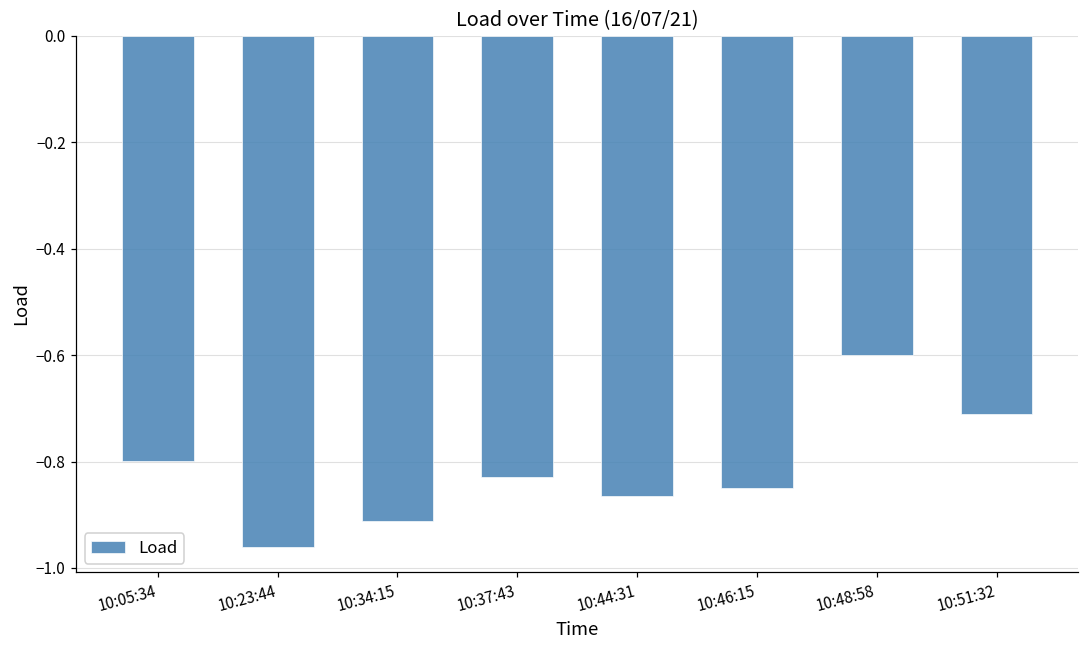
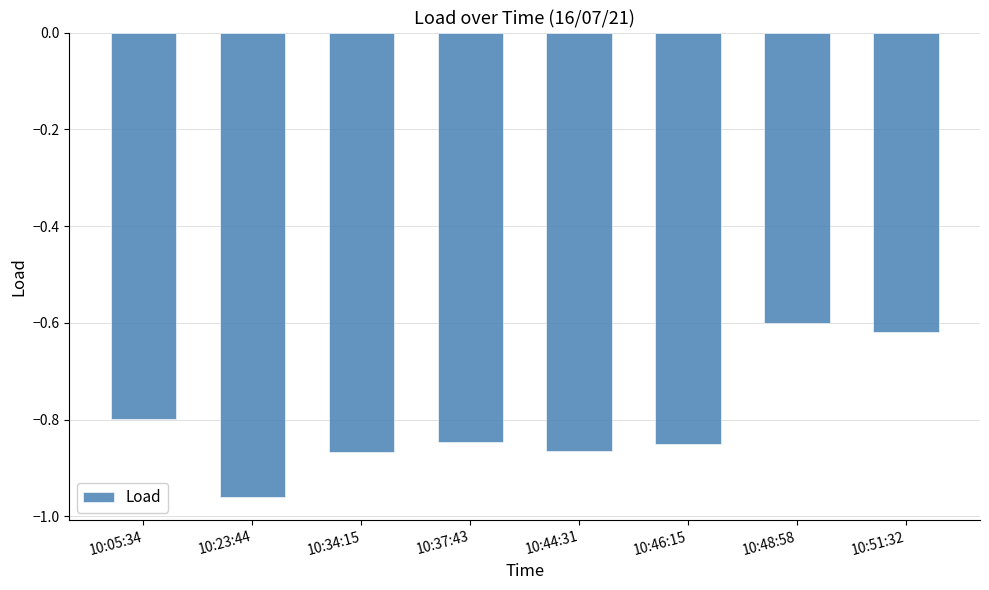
10:34:15: -0.91 -> -0.87
10:37:43: -0.83 -> -0.85
10:51:32: -0.71 -> -0.62
